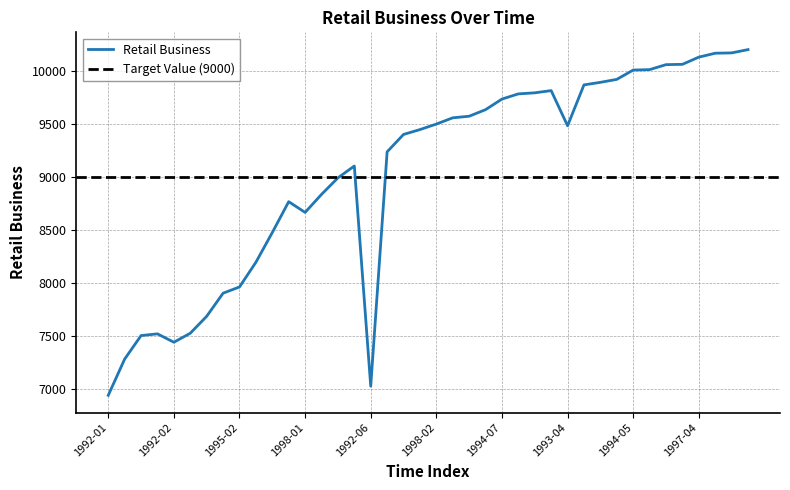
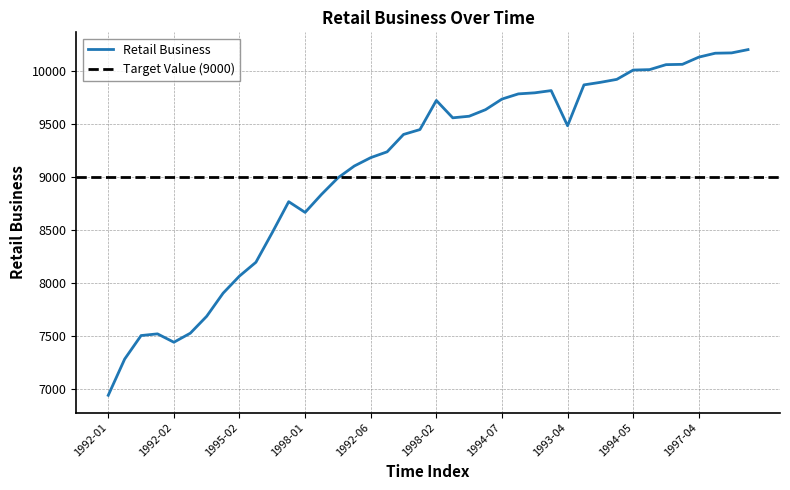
1995-02: 7960 -> 8060
1992-06: 7020 -> 9180
1998-02: 9500 -> 9720
